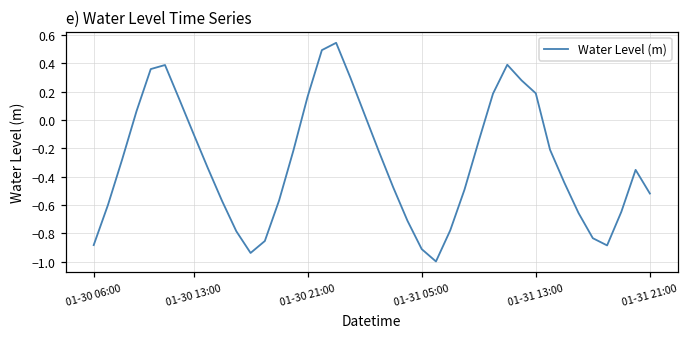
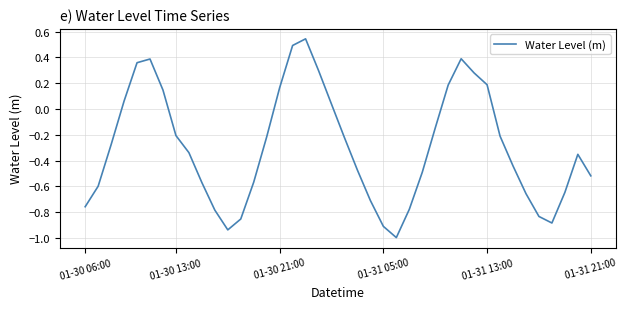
01-30 06:00: -0.88 -> -0.76
01-30 13:00: -0.10 -> -0.21
